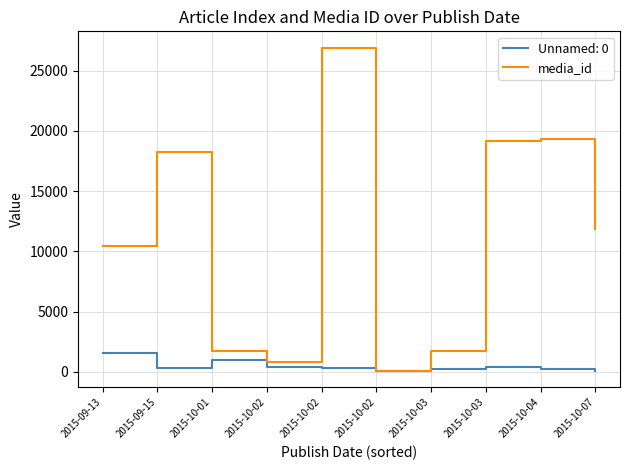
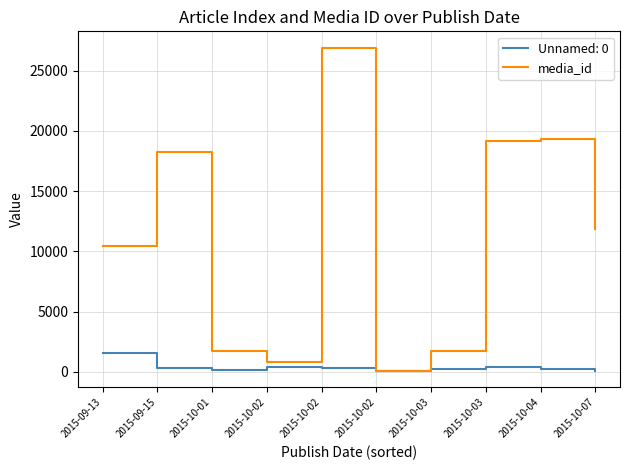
Unnamed: 0, 2015-10-01: 1000 -> 200
